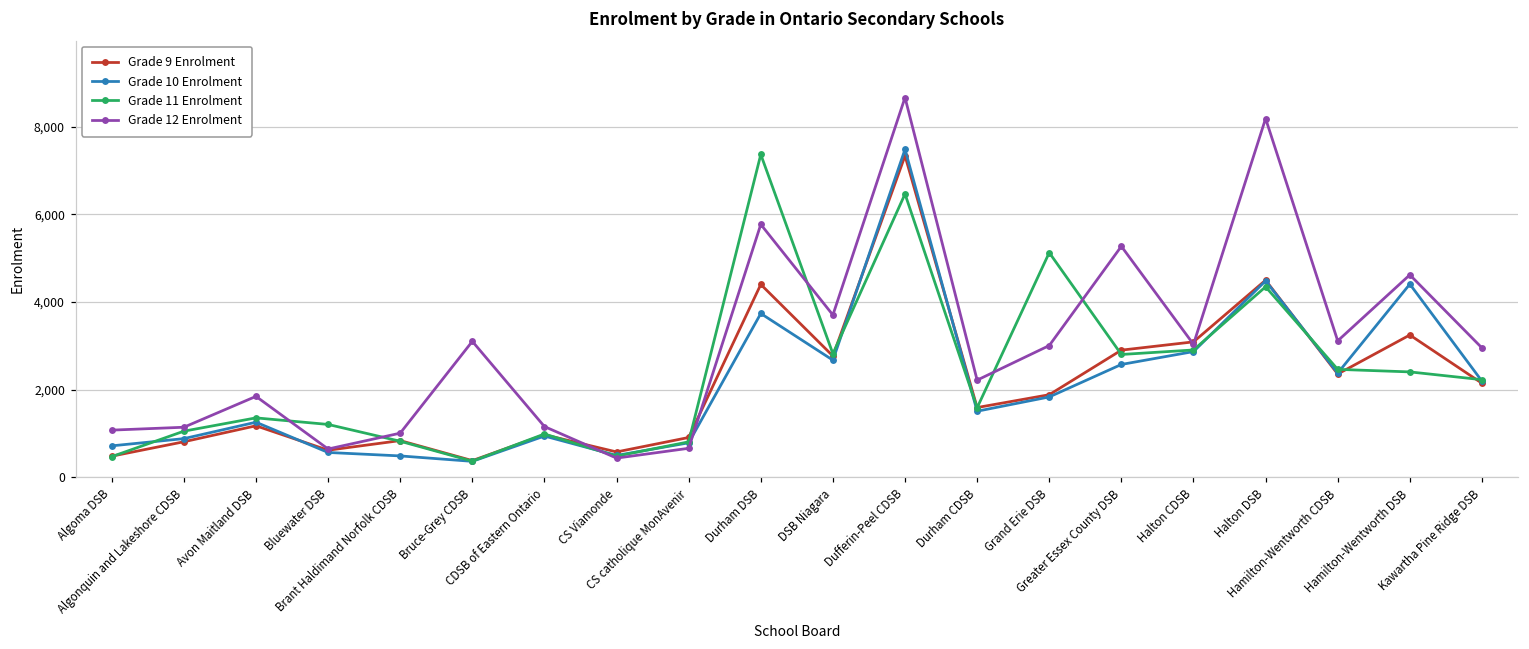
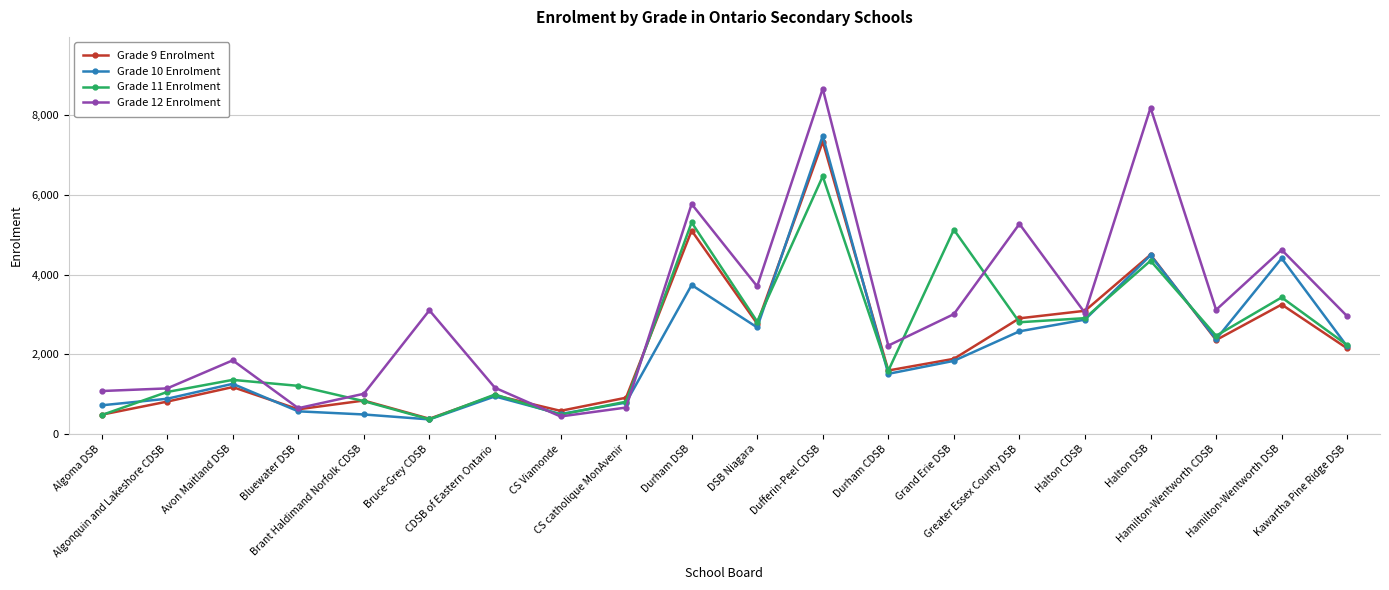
Grade 9 Enrolment, Durham DSB: 4,400 -> 5,100
Grade 11 Enrolment, Durham DSB: 7,400 -> 5,300
Grade 11 Enrolment, Hamilton-Wentworth DSB: 2,400 -> 3,400
